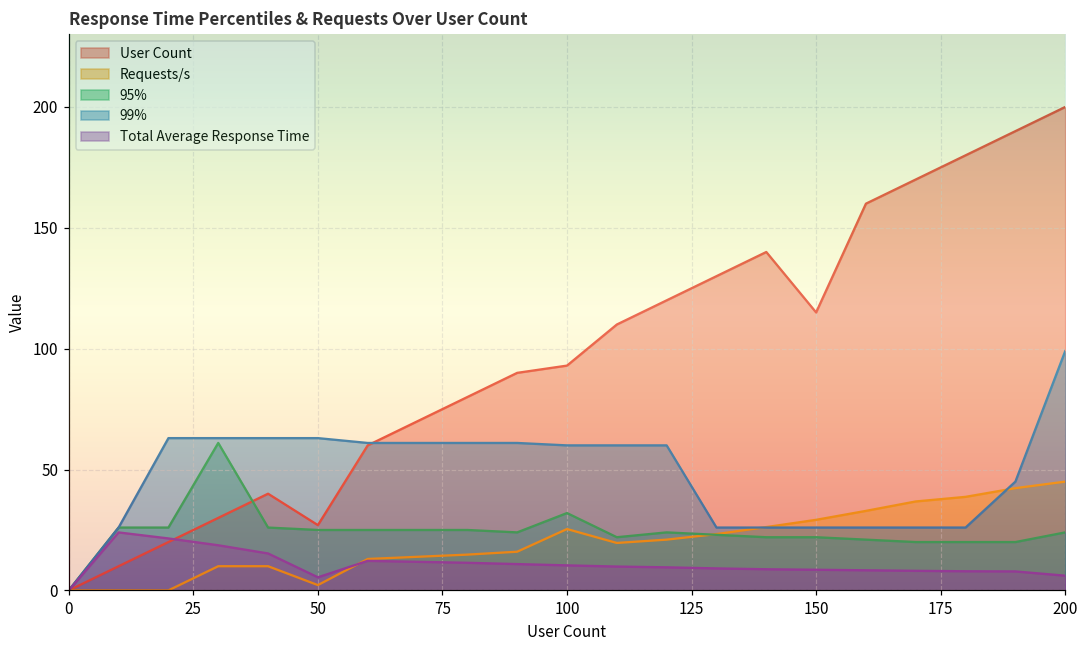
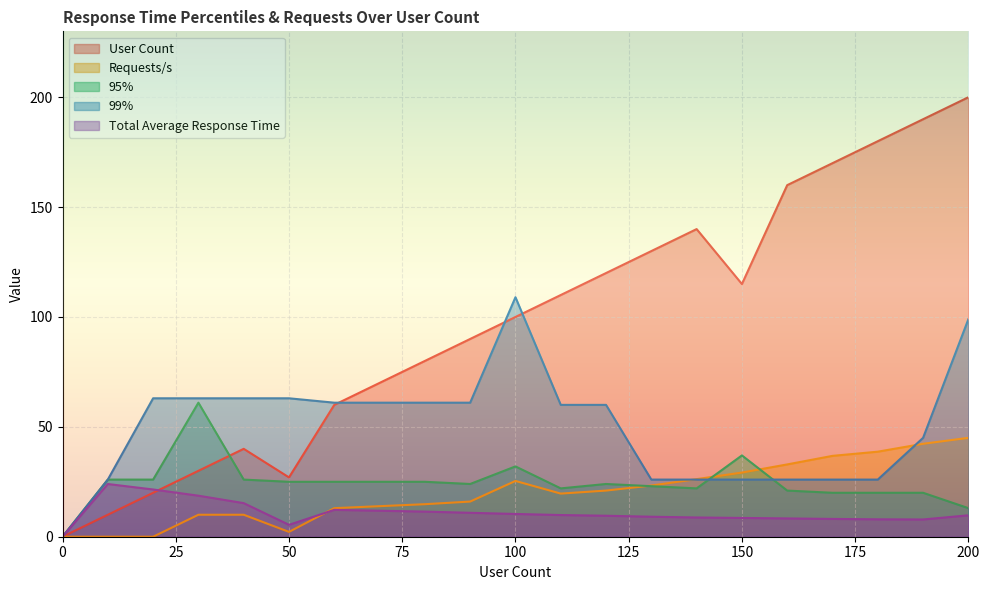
User Count, 100: 93 -> 100
99%, 100: 60 -> 109
95%, 150: 22 -> 37
95%, 200: 24 -> 13
Total Average Response Time, 200: 6 -> 10
